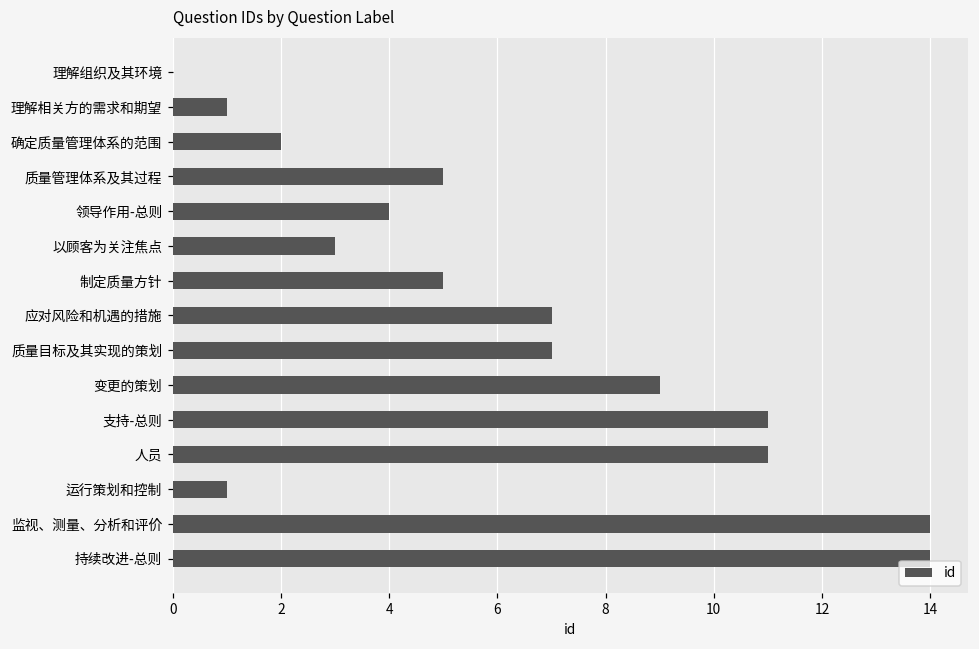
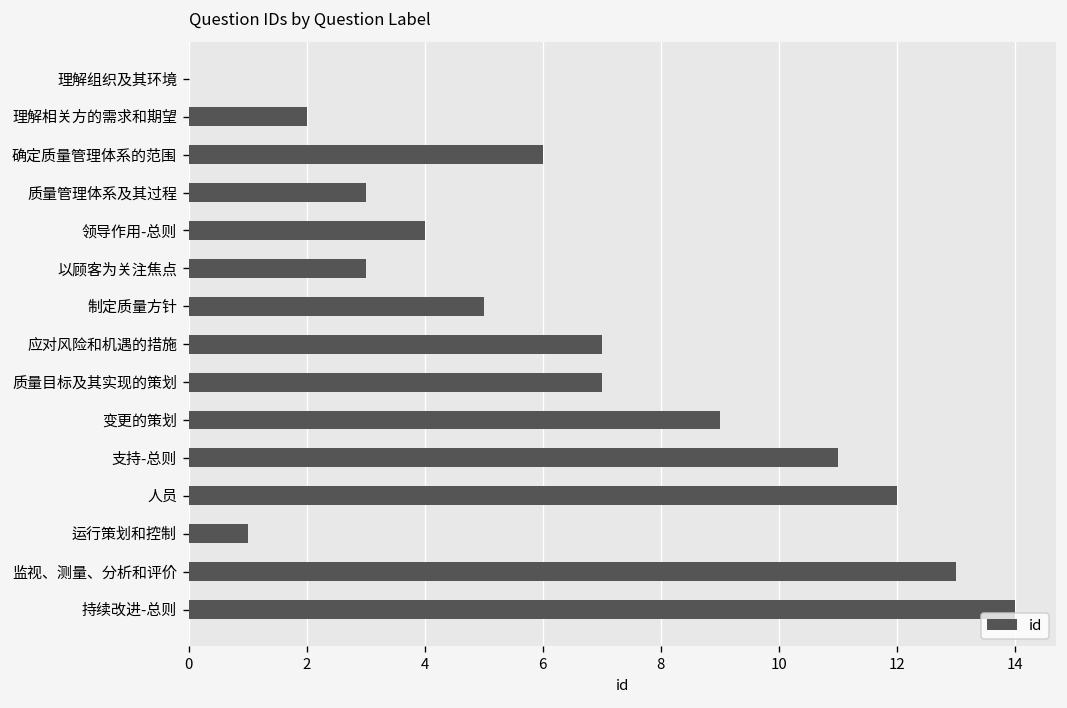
理解相关方的需求和期望: 1 -> 2
确定质量管理体系的范围: 2 -> 6
质量管理体系及其过程: 5 -> 3
人员: 11 -> 12
监视、测量、分析和评价: 14 -> 13
